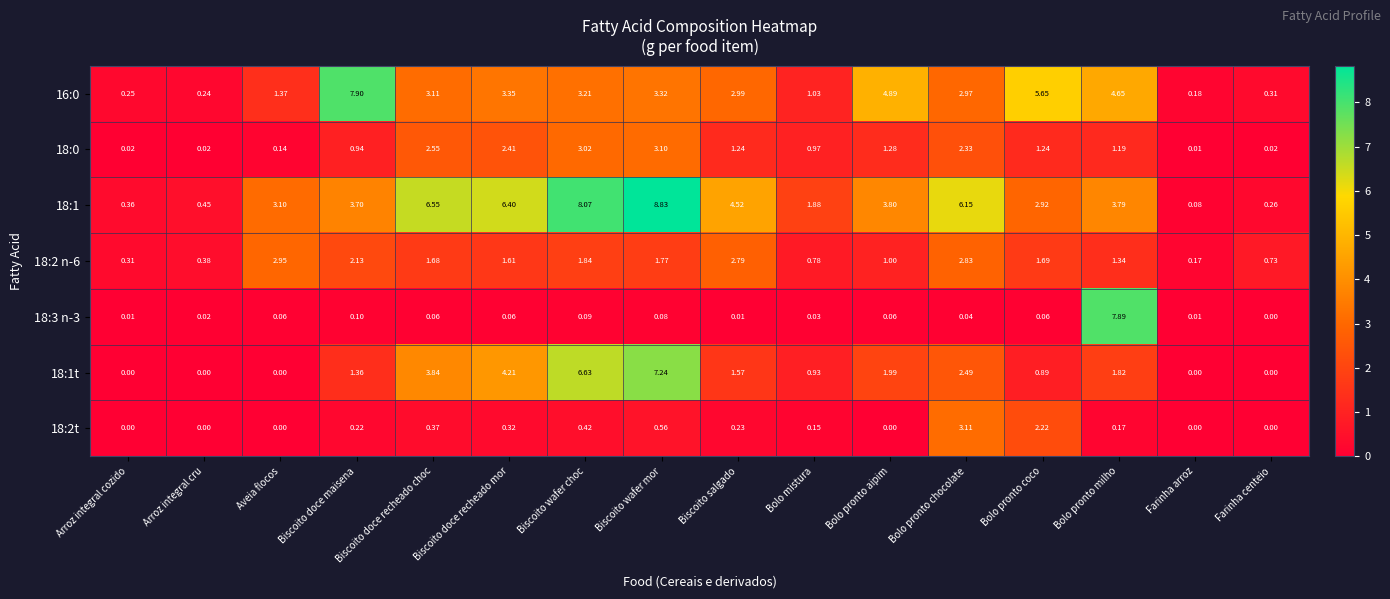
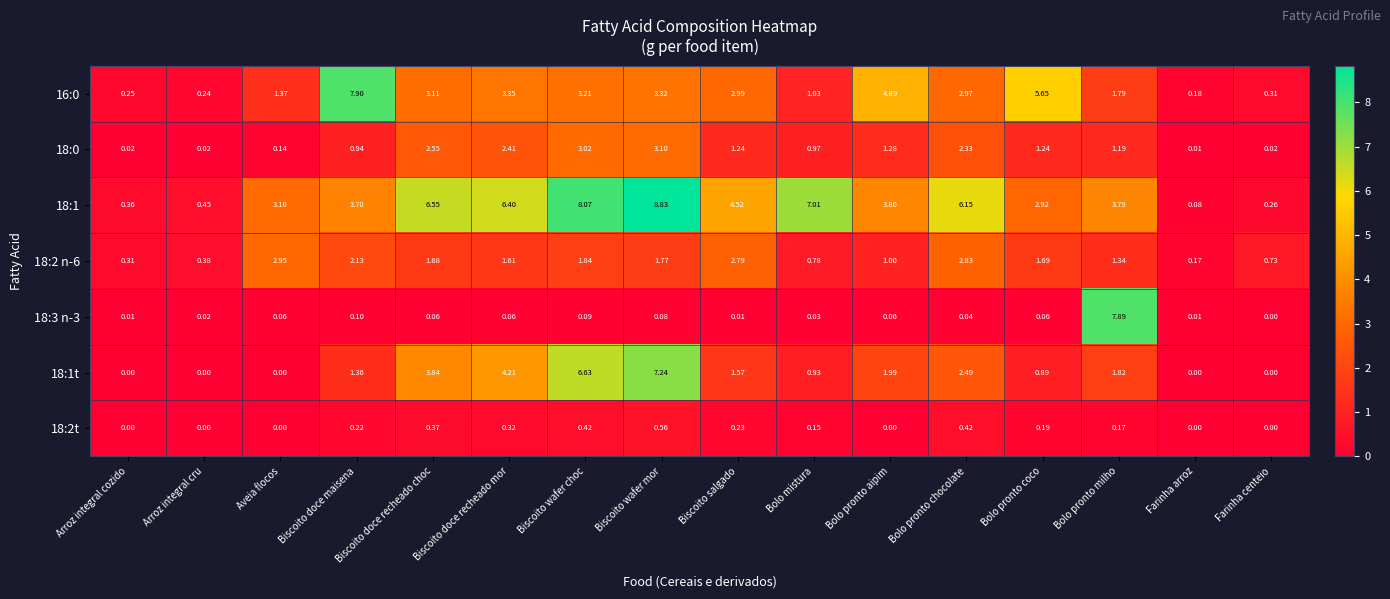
16:0, Bolo pronto milho: 4.65 -> 1.79
18:1, Bolo mistura: 1.88 -> 7.01
18:2t, Bolo pronto chocolate: 3.11 -> 0.42
18:2t, Bolo pronto coco: 2.22 -> 0.19
